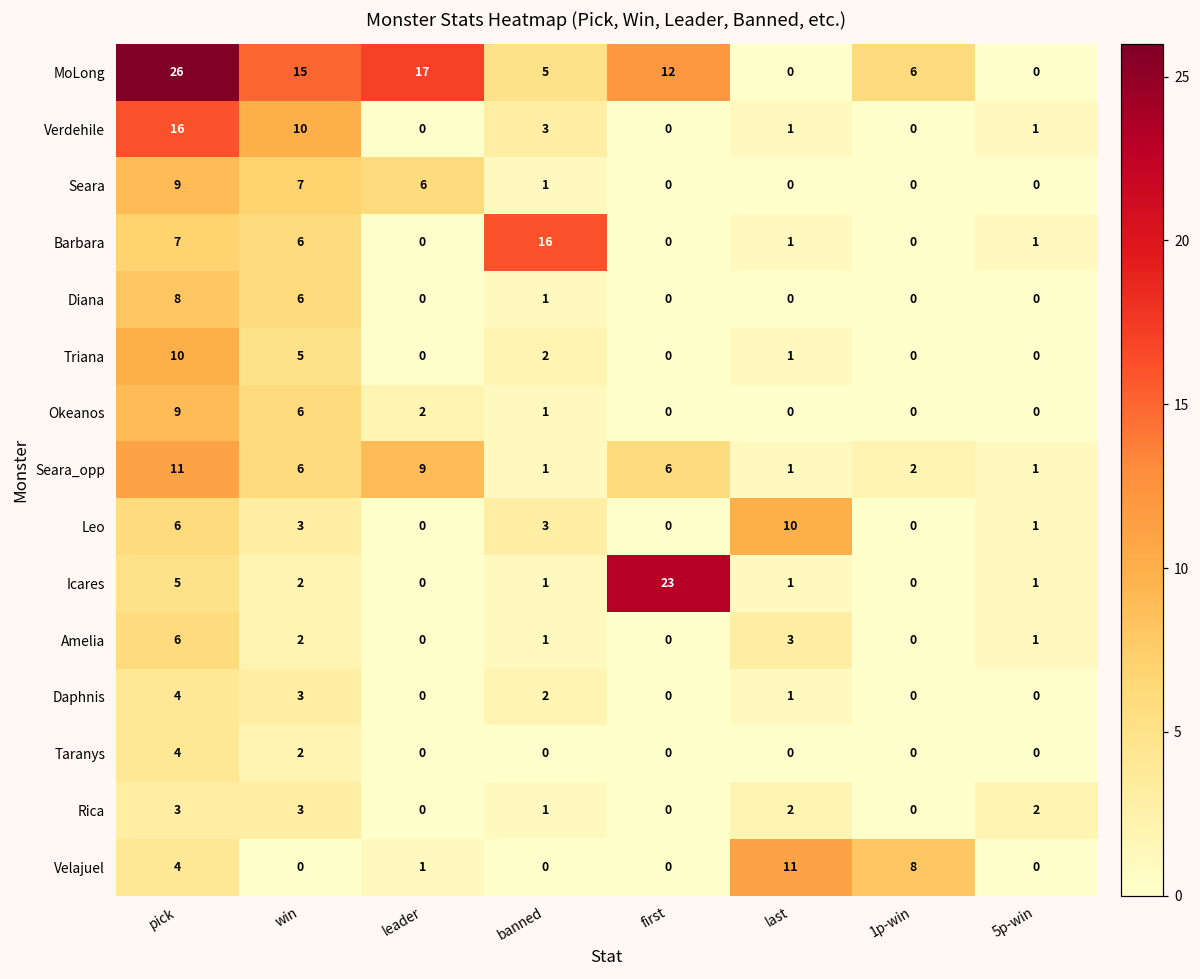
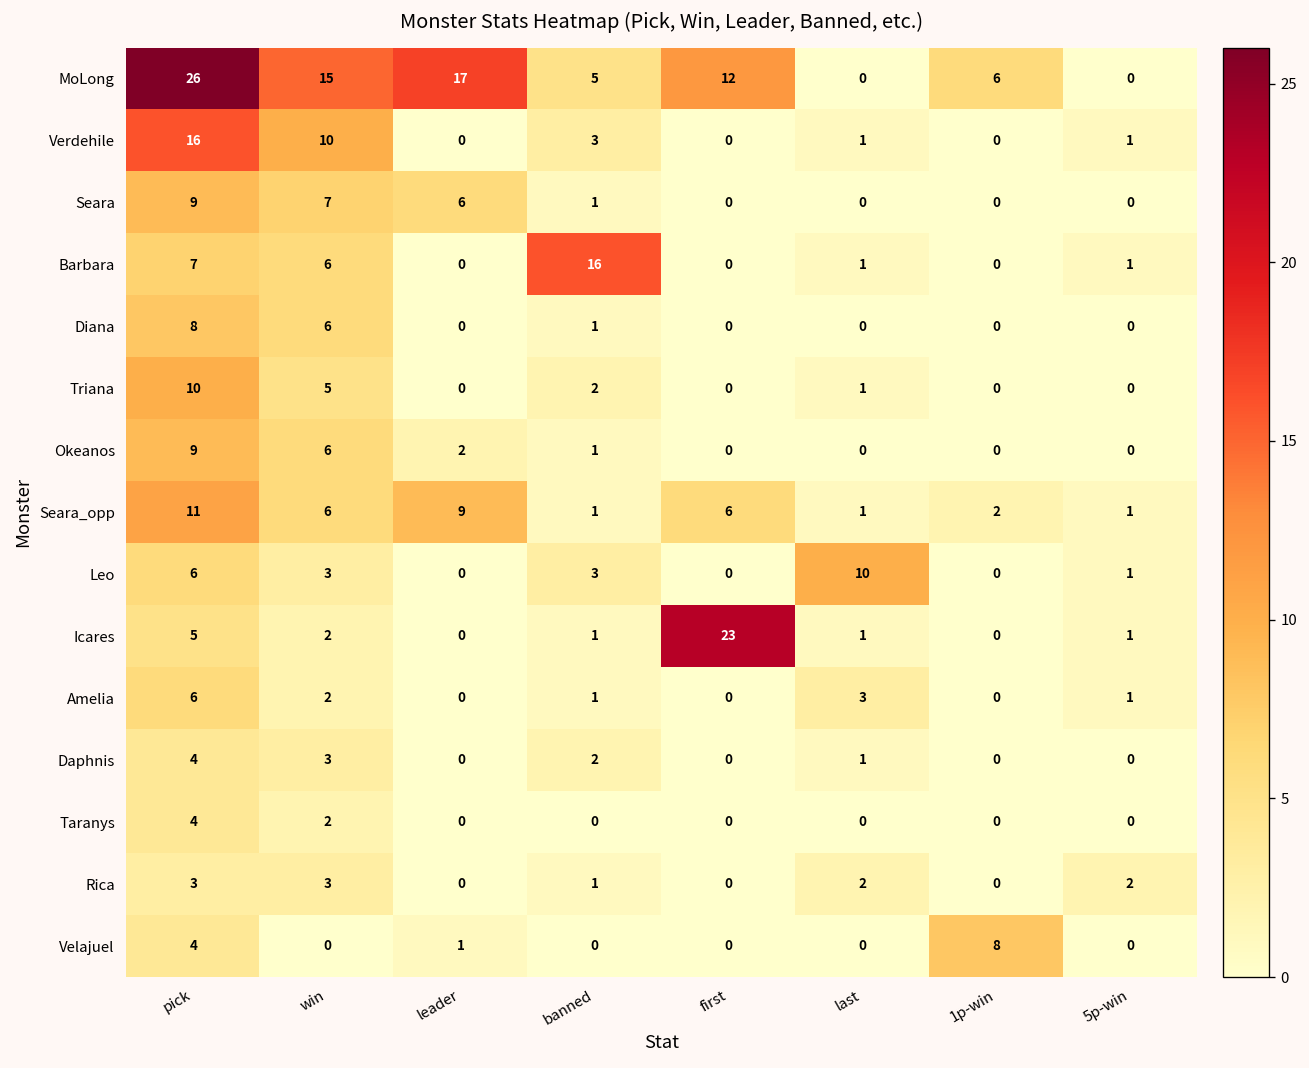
Velajuel, last: 11 -> 0
